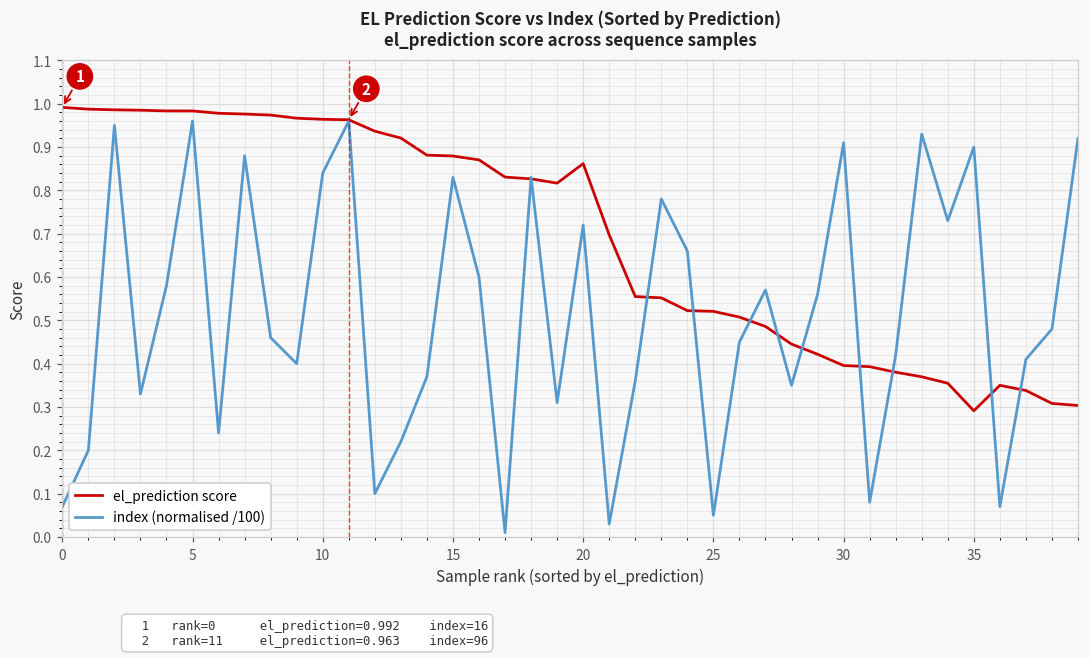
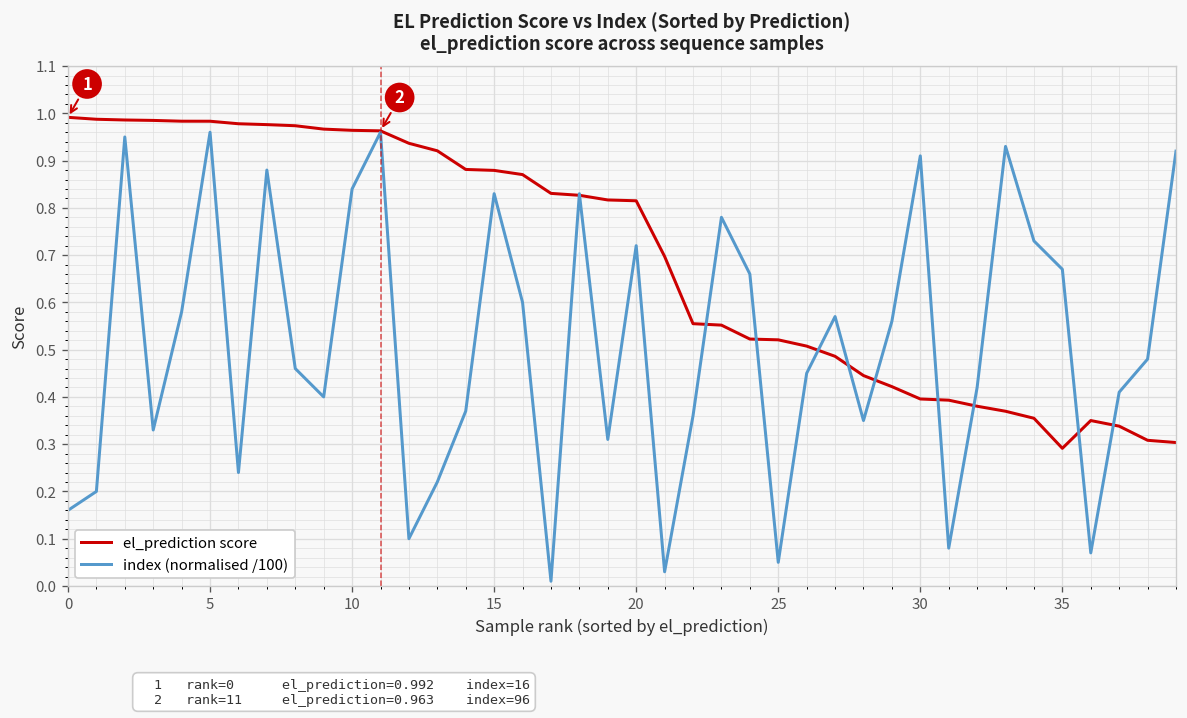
index (normalised /100), 0: 0.07 -> 0.16
el_prediction score, 20: 0.86 -> 0.81
index (normalised /100), 35: 0.90 -> 0.67
